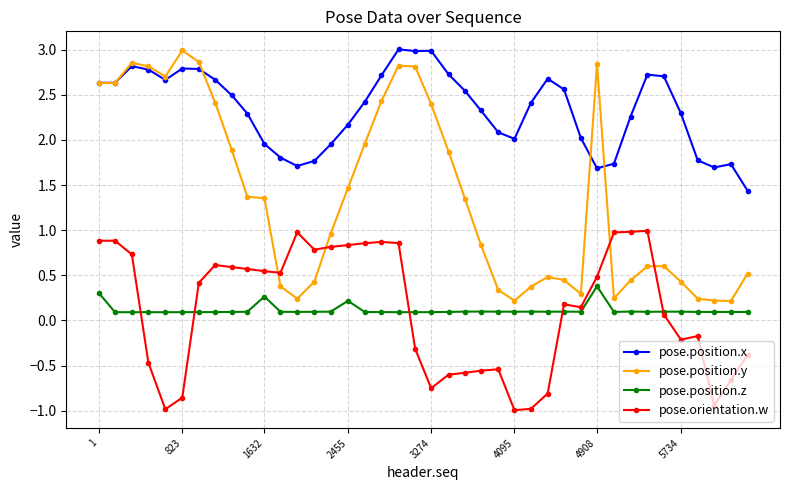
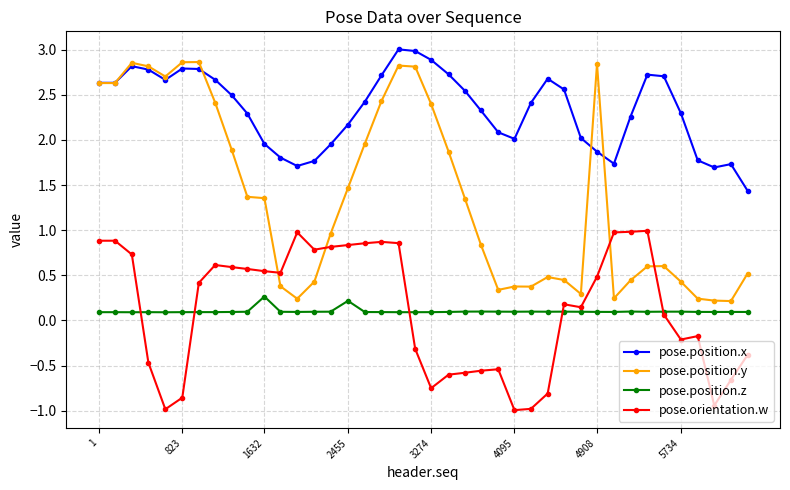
pose.position.z, 1: 0.3 -> 0.1
pose.position.y, 823: 3.0 -> 2.9
pose.position.x, 3274: 3.0 -> 2.9
pose.position.y, 4095: 0.2 -> 0.4
pose.position.x, 4908: 1.7 -> 1.9
pose.position.z, 4908: 0.4 -> 0.1
